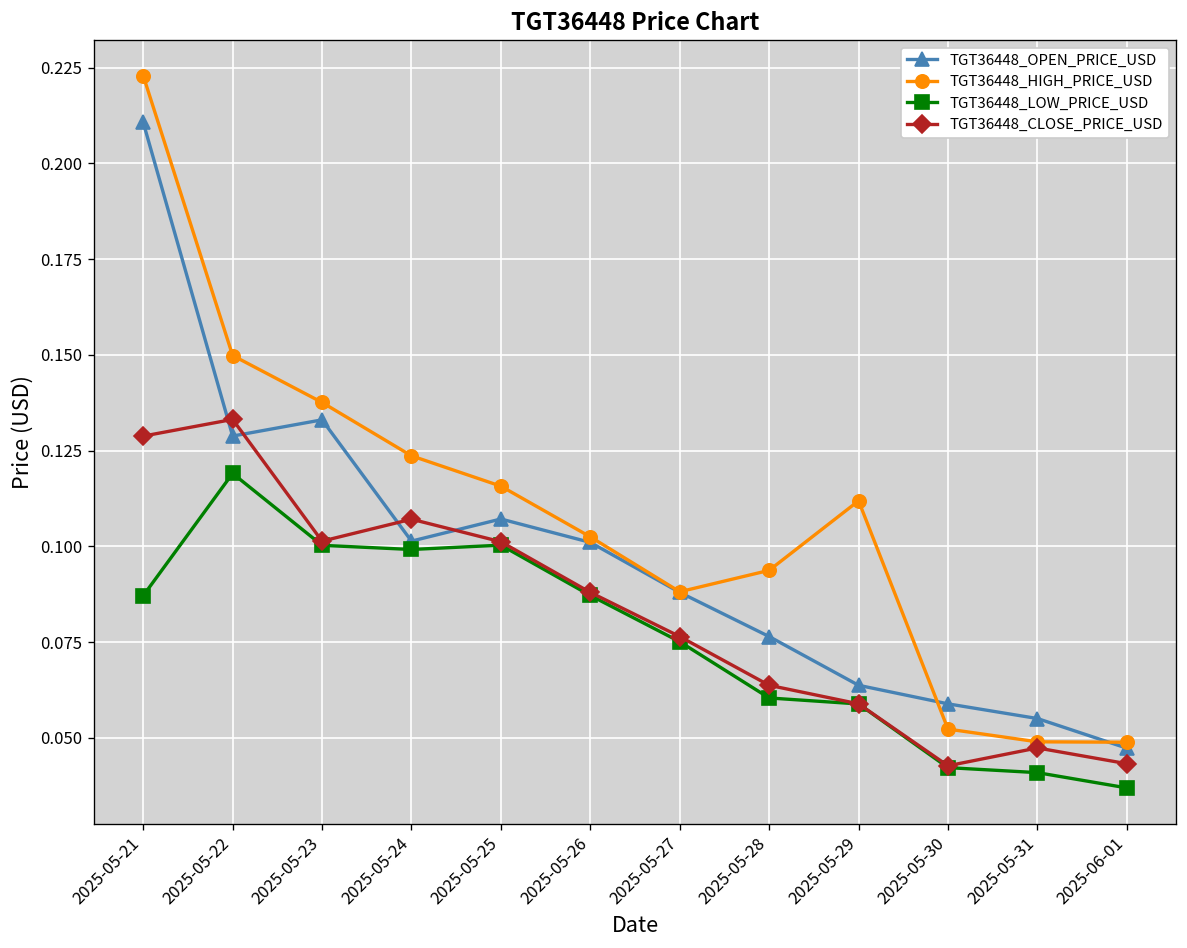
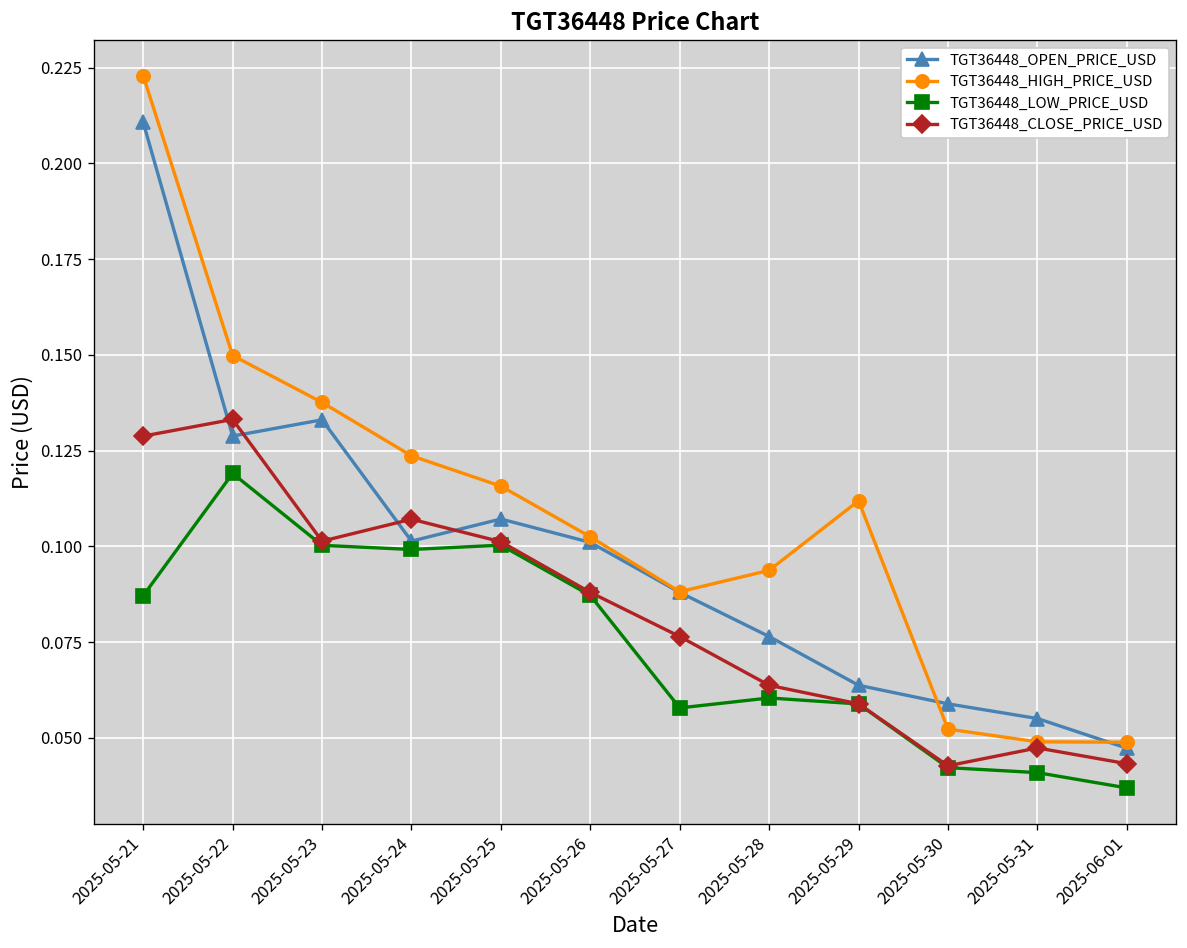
TGT36448_LOW_PRICE_USD, 2025-05-27: 0.075 -> 0.058
